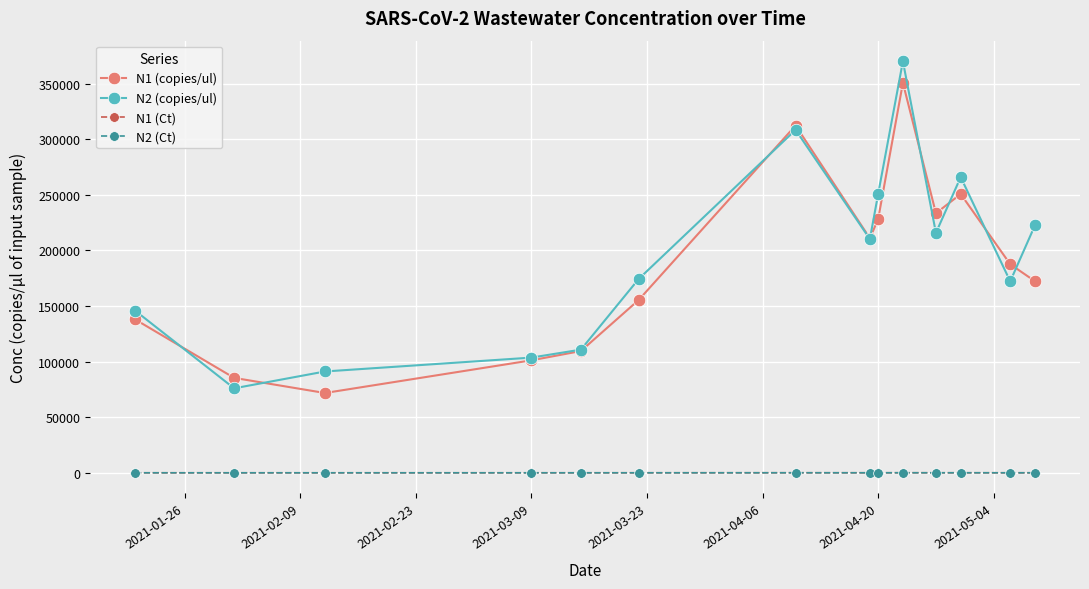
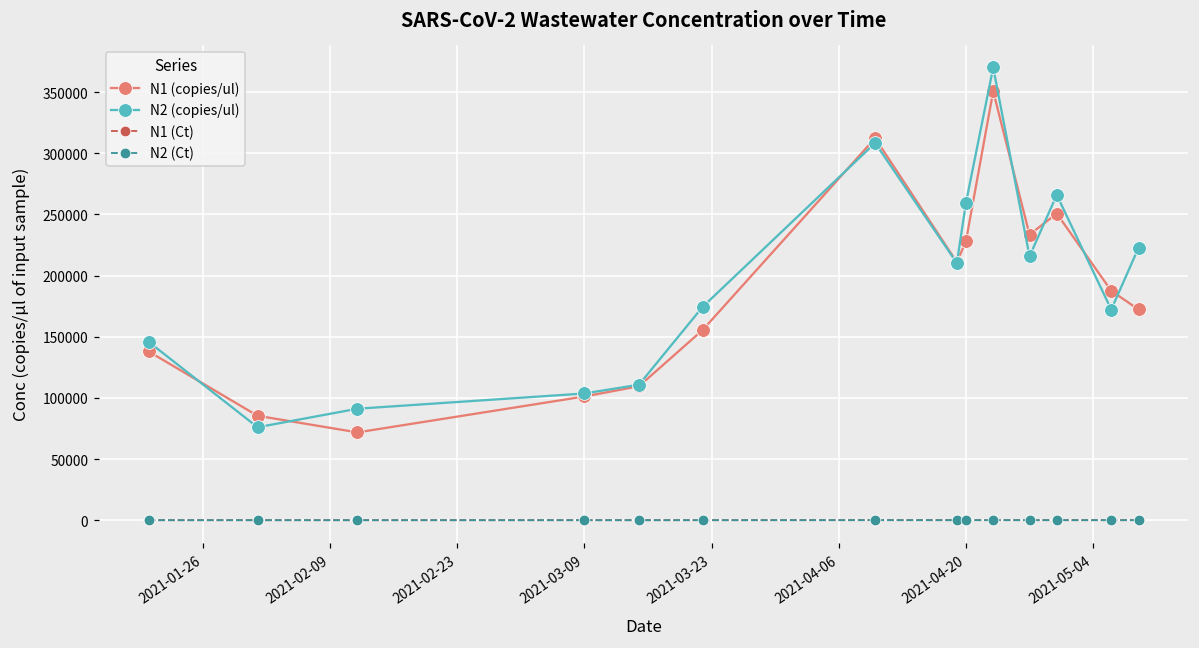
N2 (copies/ul), 2021-04-20: 251000 -> 259000
